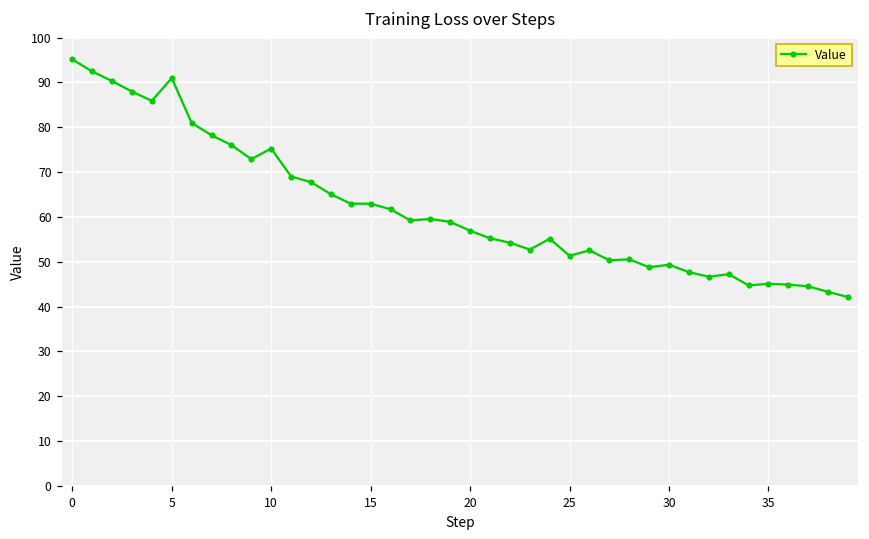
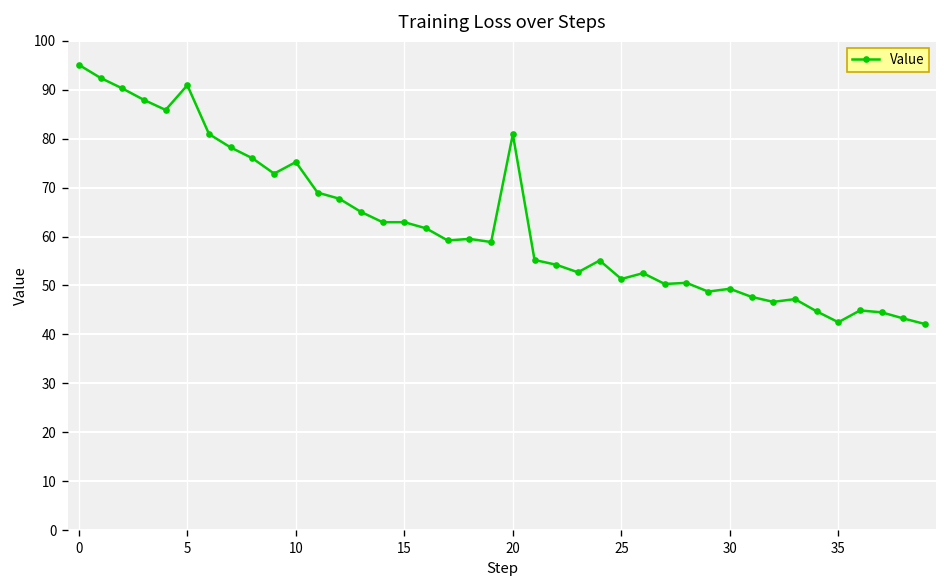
20: 57 -> 81
35: 45 -> 42
